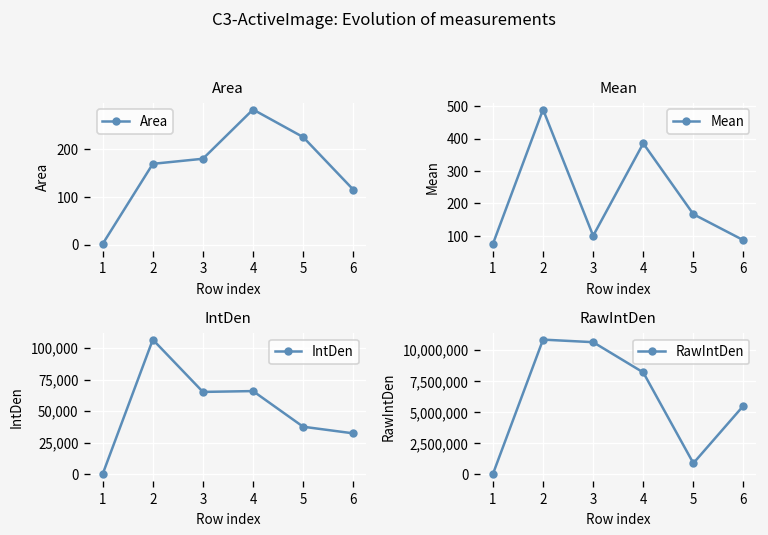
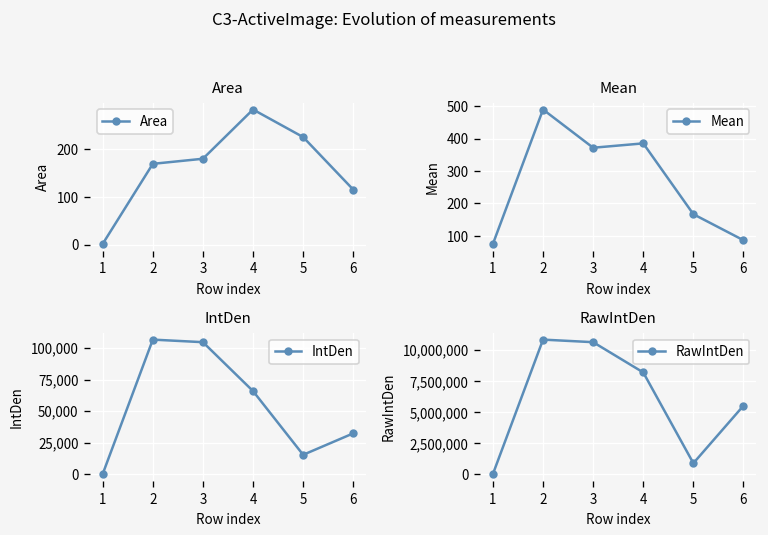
Mean, 3: 100 -> 370
IntDen, 3: 65,000 -> 105,000
IntDen, 5: 38,000 -> 15,000
